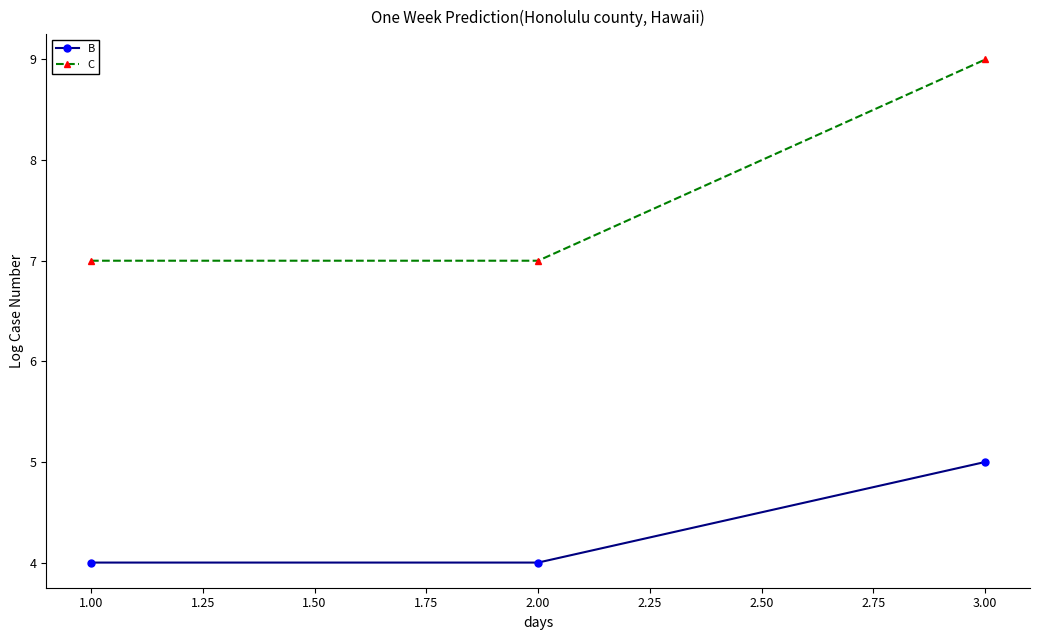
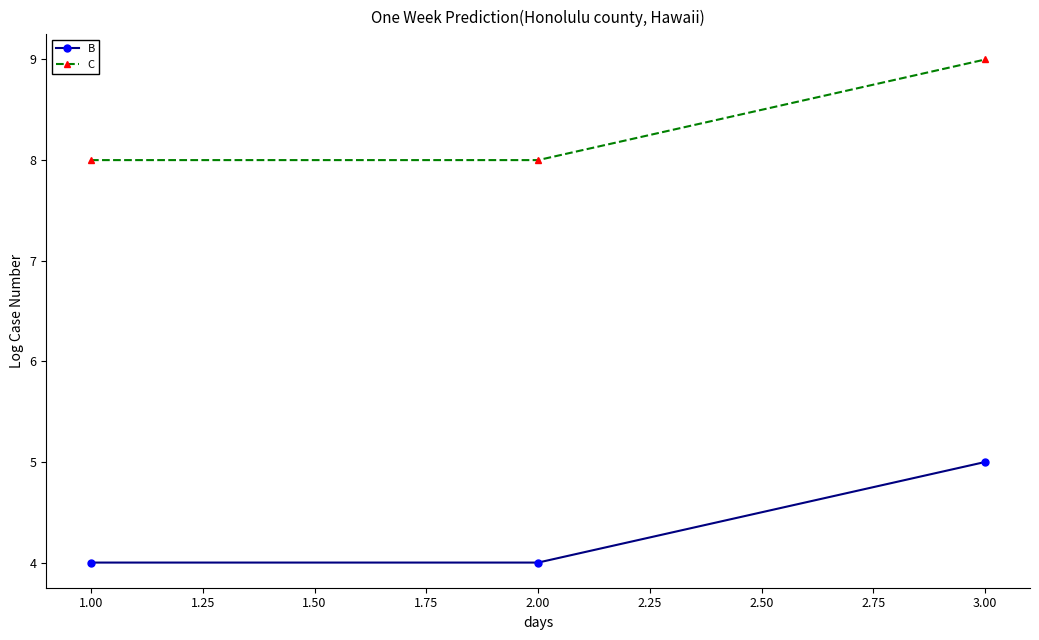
C, 1.00: 7 -> 8
C, 2.00: 7 -> 8
